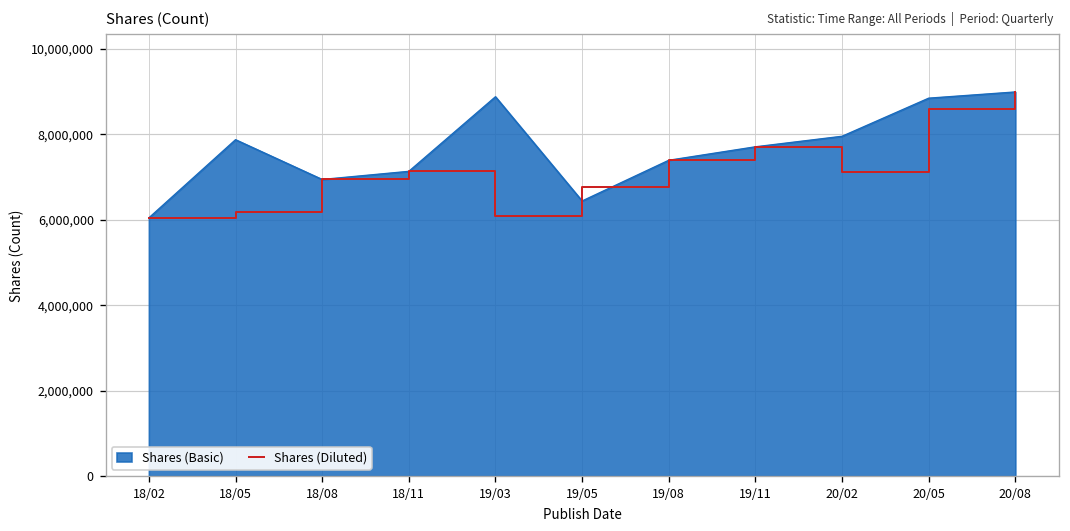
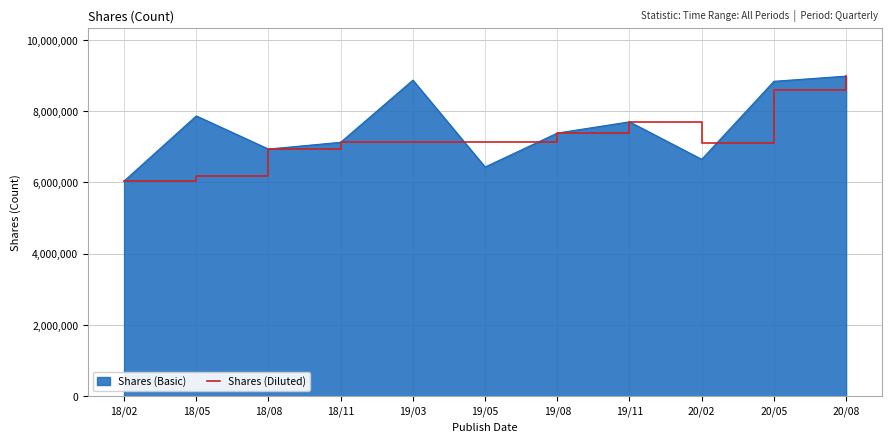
Shares (Diluted), 19/03: 6,100,000 -> 7,100,000
Shares (Diluted), 19/05: 6,800,000 -> 7,100,000
Shares (Basic), 20/02: 7,900,000 -> 6,700,000
